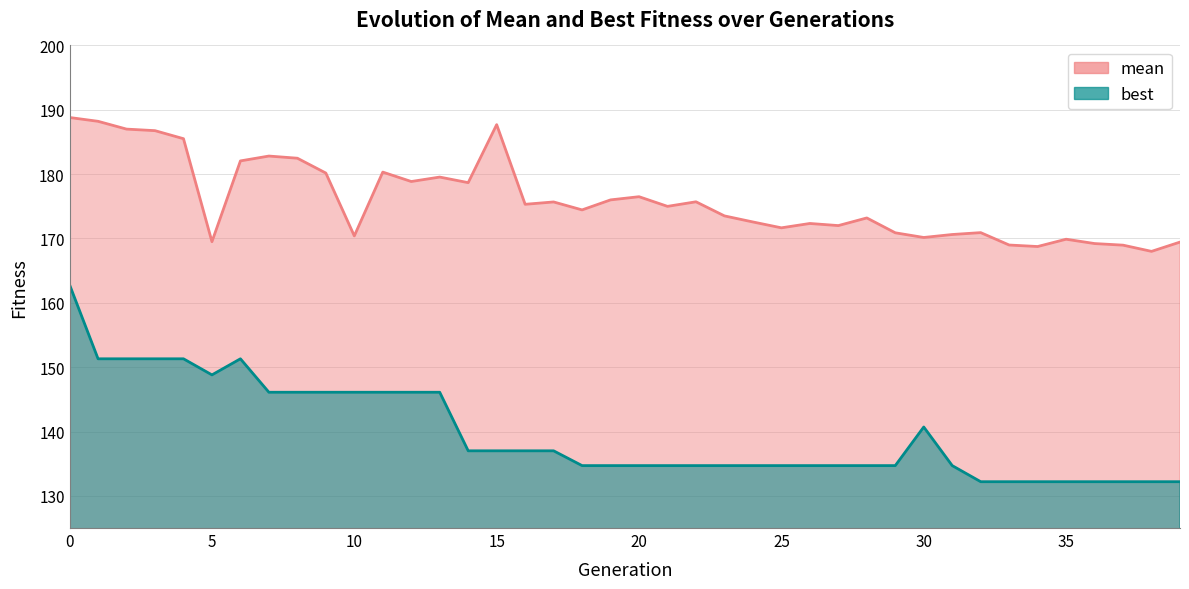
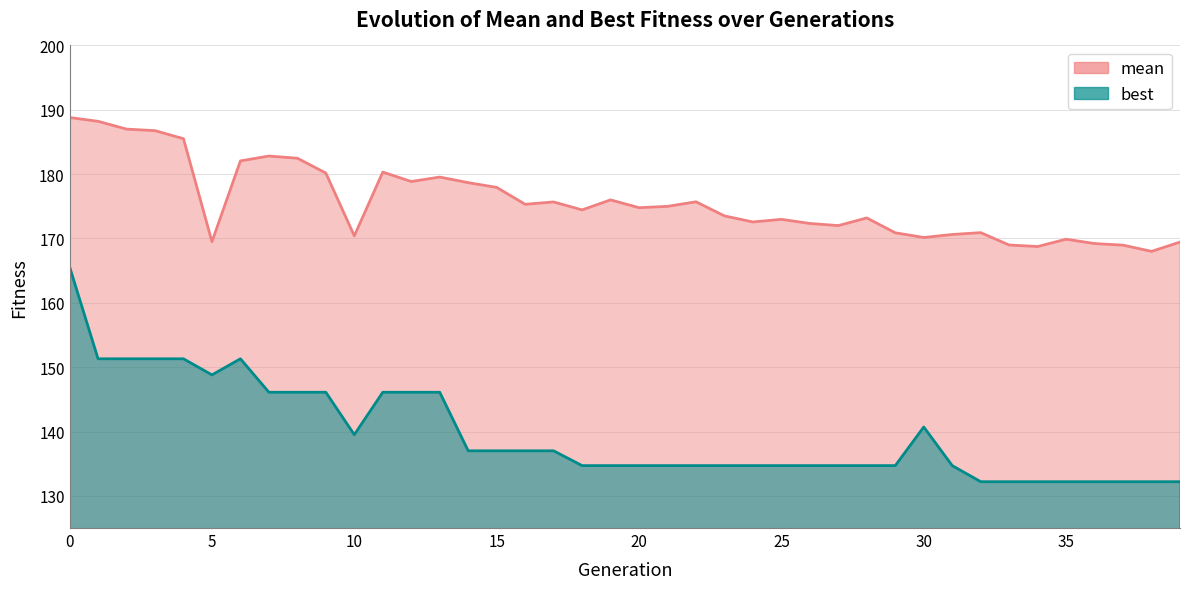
best, 0: 163 -> 166
best, 10: 146 -> 140
mean, 15: 188 -> 178
mean, 20: 176 -> 175
mean, 25: 172 -> 173
